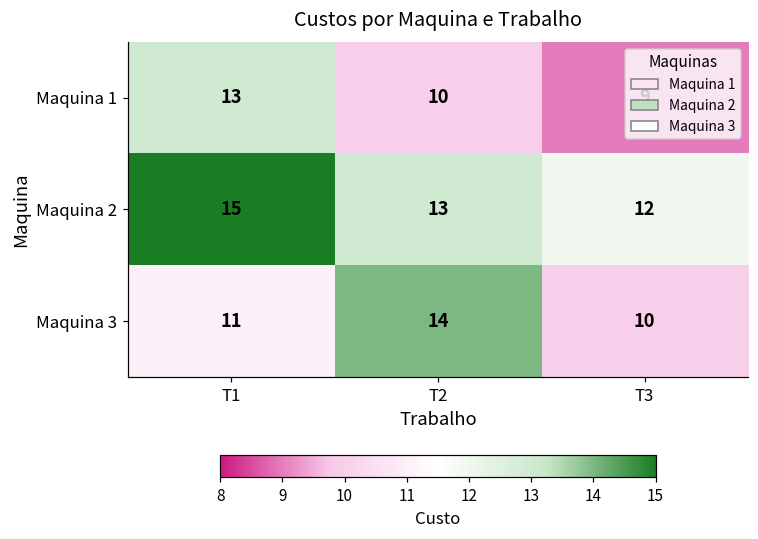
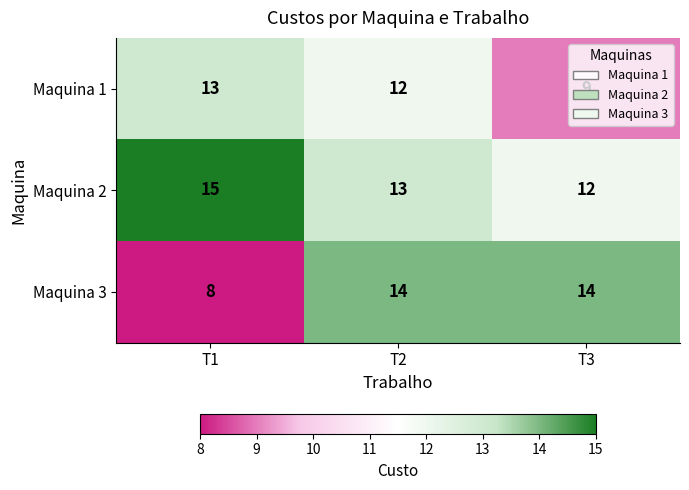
Maquina 1, T2: 10 -> 12
Maquina 3, T1: 11 -> 8
Maquina 3, T3: 10 -> 14
